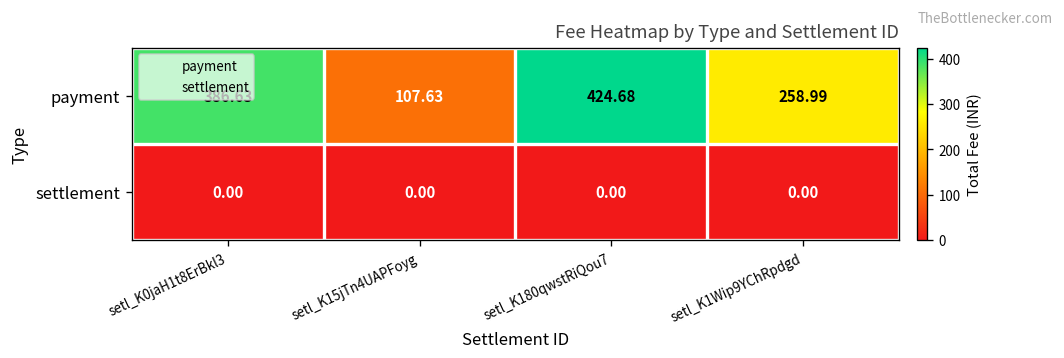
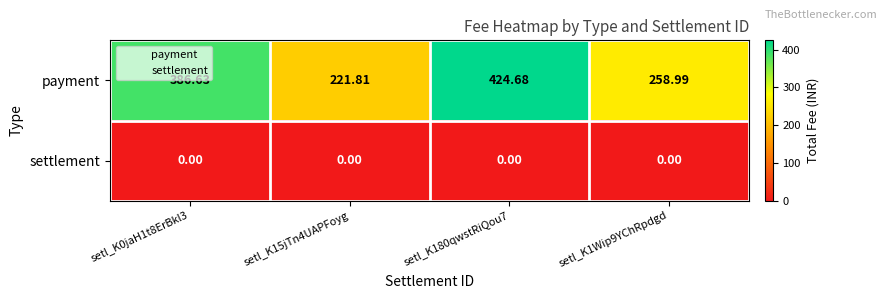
payment, setl_K15jTn4UAPFoyg: 107.63 -> 221.81
